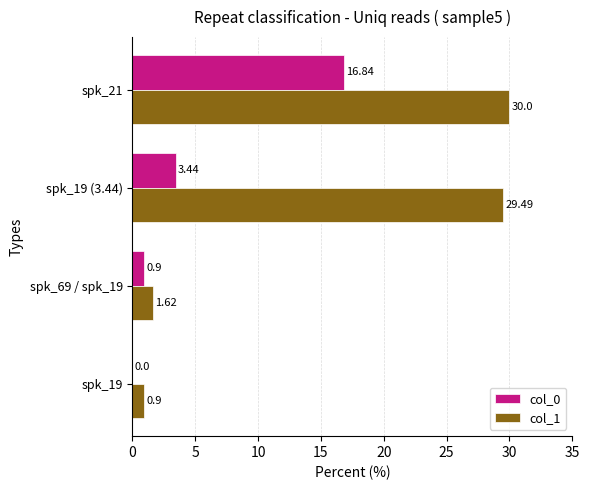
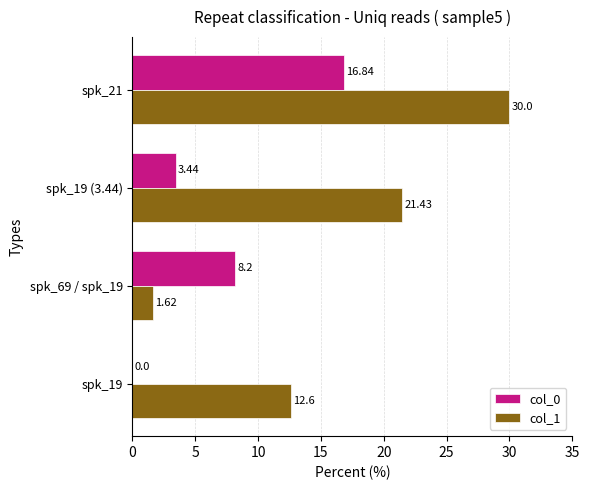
col_1, spk_19 (3.44): 29.49 -> 21.43
col_0, spk_69 / spk_19: 0.9 -> 8.2
col_1, spk_19: 0.9 -> 12.6
